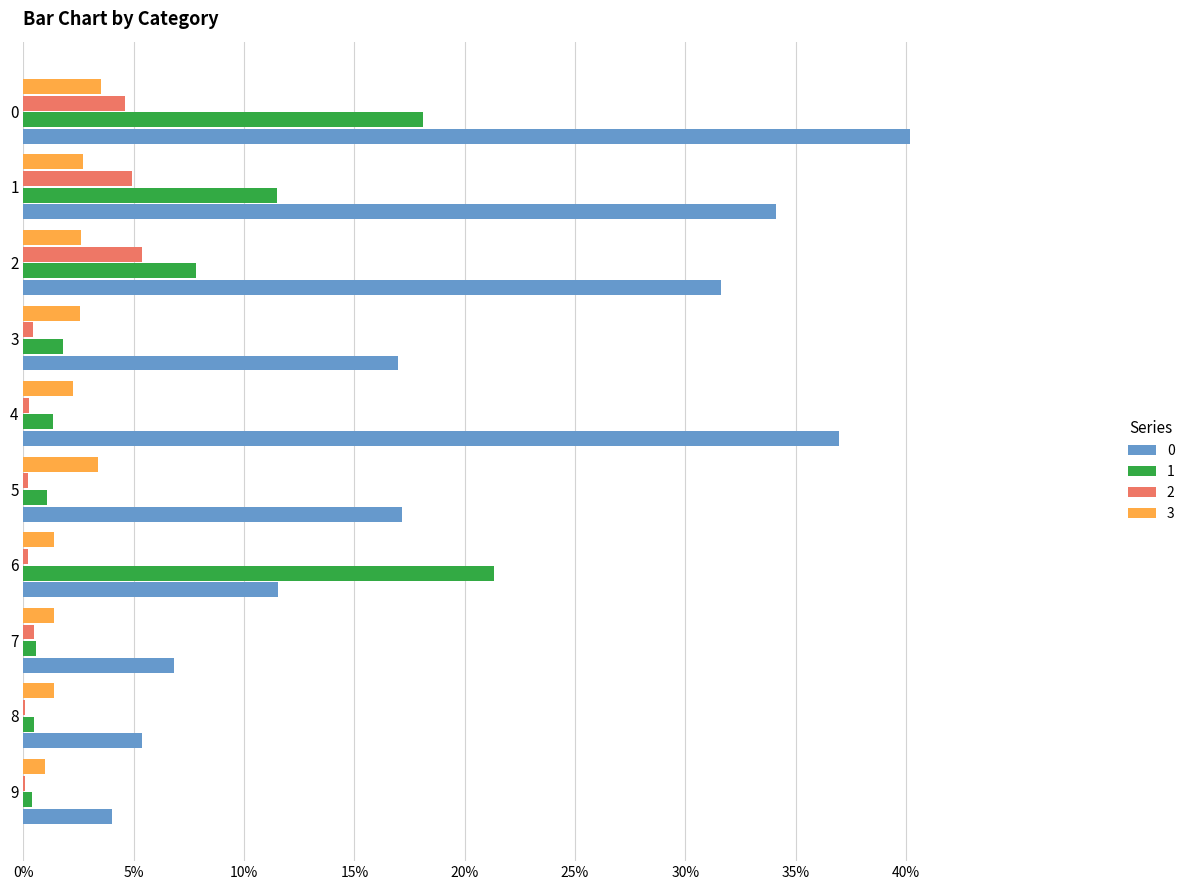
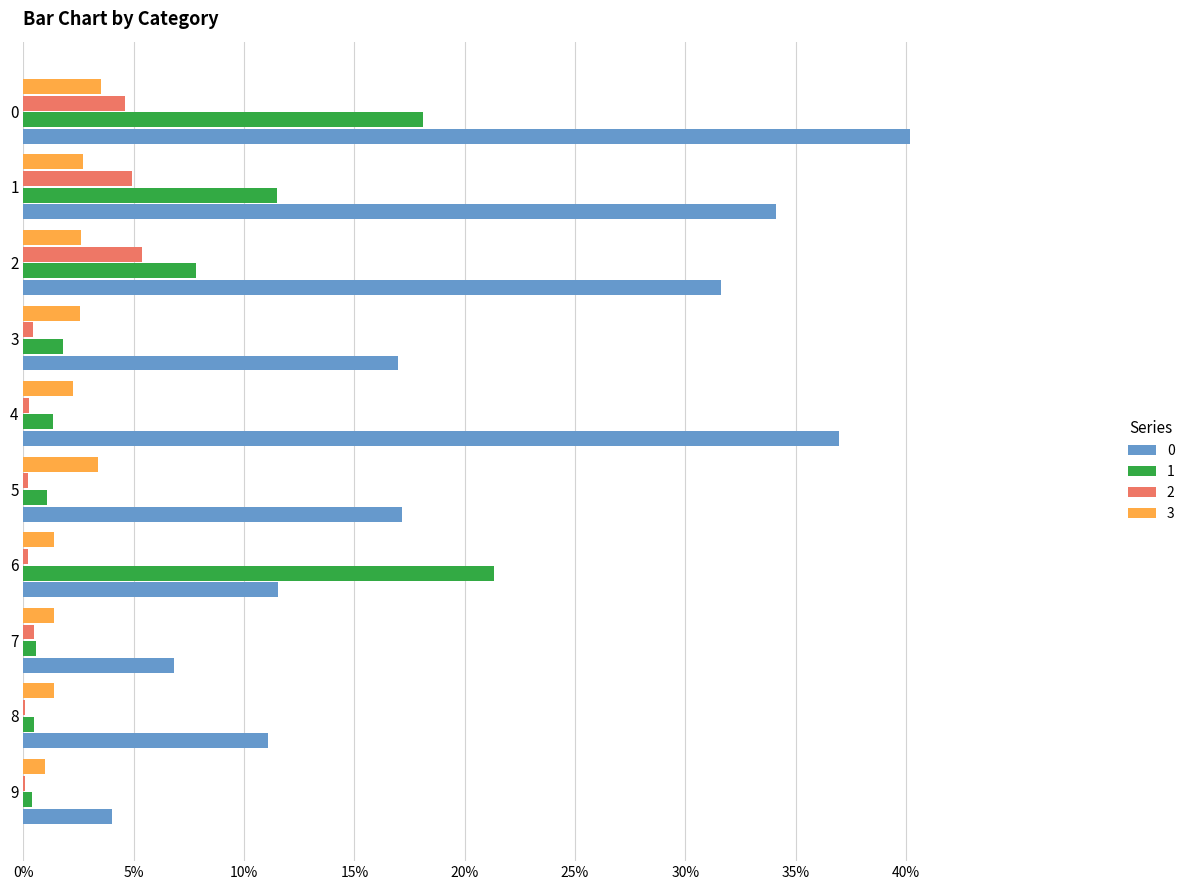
0, 8: 5.4% -> 11.1%
